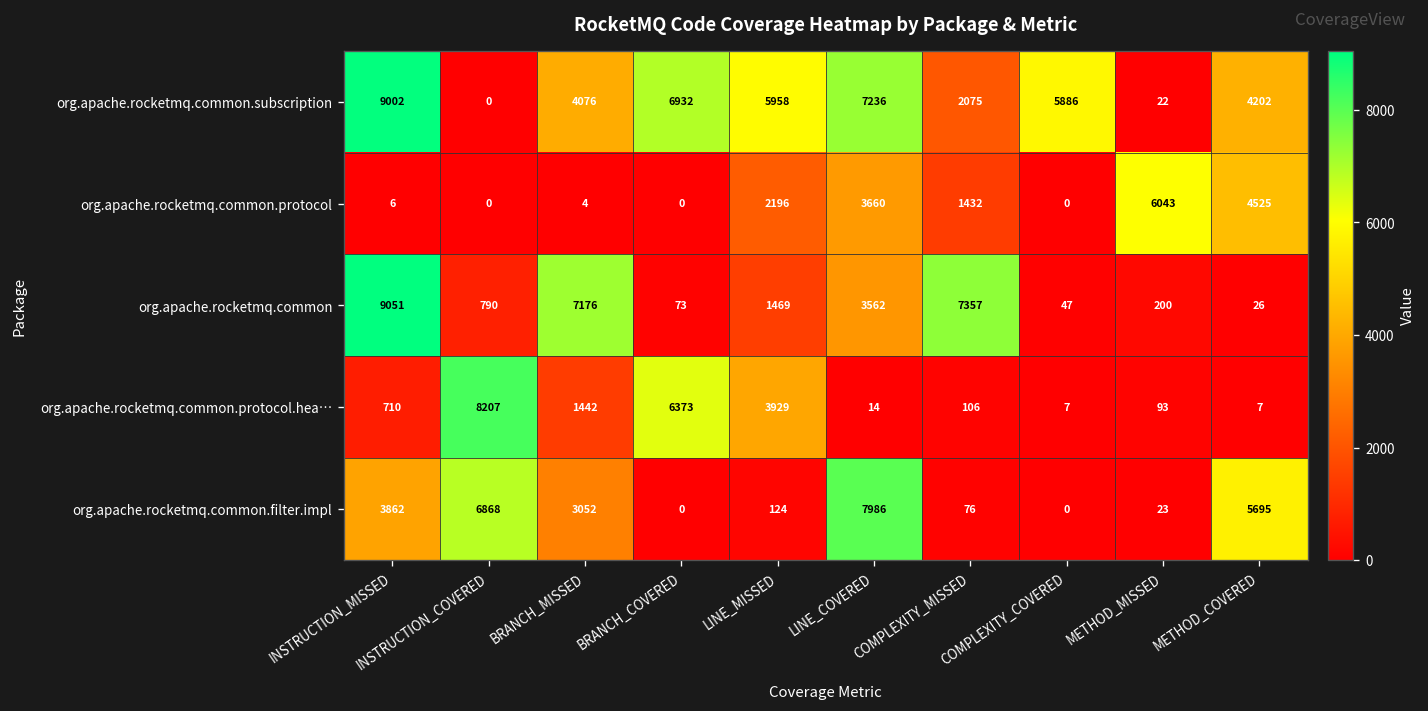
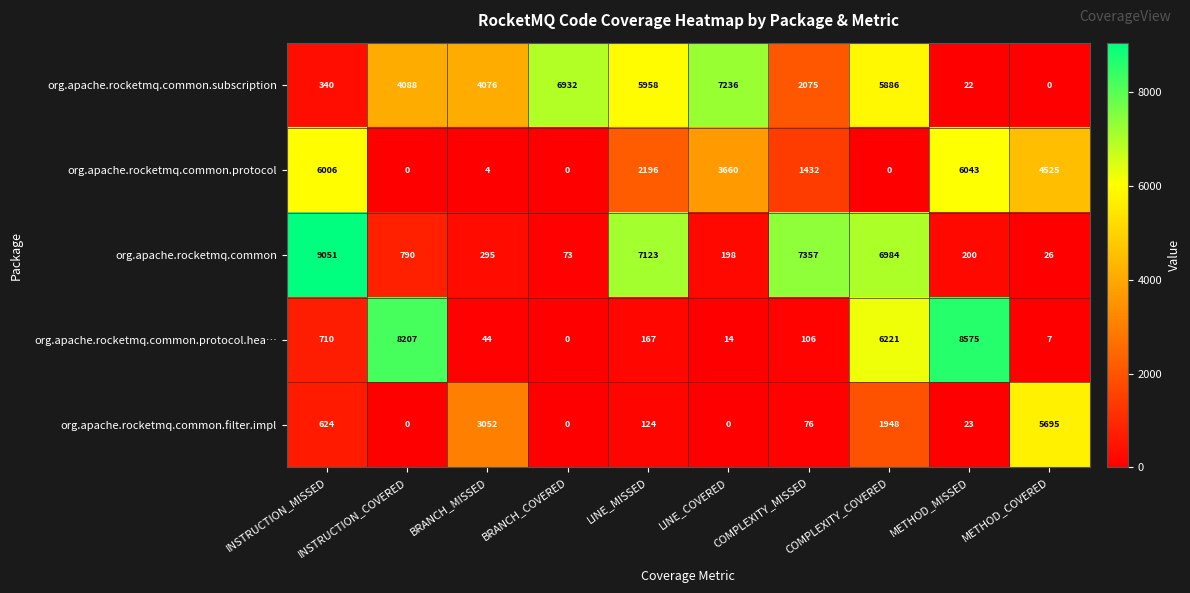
org.apache.rocketmq.common.subscription, INSTRUCTION_MISSED: 9002 -> 340
org.apache.rocketmq.common.subscription, INSTRUCTION_COVERED: 0 -> 4088
org.apache.rocketmq.common.subscription, METHOD_COVERED: 4202 -> 0
org.apache.rocketmq.common.protocol, INSTRUCTION_MISSED: 6 -> 6006
org.apache.rocketmq.common, BRANCH_MISSED: 7176 -> 295
org.apache.rocketmq.common, LINE_MISSED: 1469 -> 7123
org.apache.rocketmq.common, LINE_COVERED: 3562 -> 198
org.apache.rocketmq.common, COMPLEXITY_COVERED: 47 -> 6984
org.apache.rocketmq.common.protocol.hea…, BRANCH_MISSED: 1442 -> 44
org.apache.rocketmq.common.protocol.hea…, BRANCH_COVERED: 6373 -> 0
org.apache.rocketmq.common.protocol.hea…, LINE_MISSED: 3929 -> 167
org.apache.rocketmq.common.protocol.hea…, COMPLEXITY_COVERED: 7 -> 6221
org.apache.rocketmq.common.protocol.hea…, METHOD_MISSED: 93 -> 8575
org.apache.rocketmq.common.filter.impl, INSTRUCTION_MISSED: 3862 -> 624
org.apache.rocketmq.common.filter.impl, INSTRUCTION_COVERED: 6868 -> 0
org.apache.rocketmq.common.filter.impl, LINE_COVERED: 7986 -> 0
org.apache.rocketmq.common.filter.impl, COMPLEXITY_COVERED: 0 -> 1948
